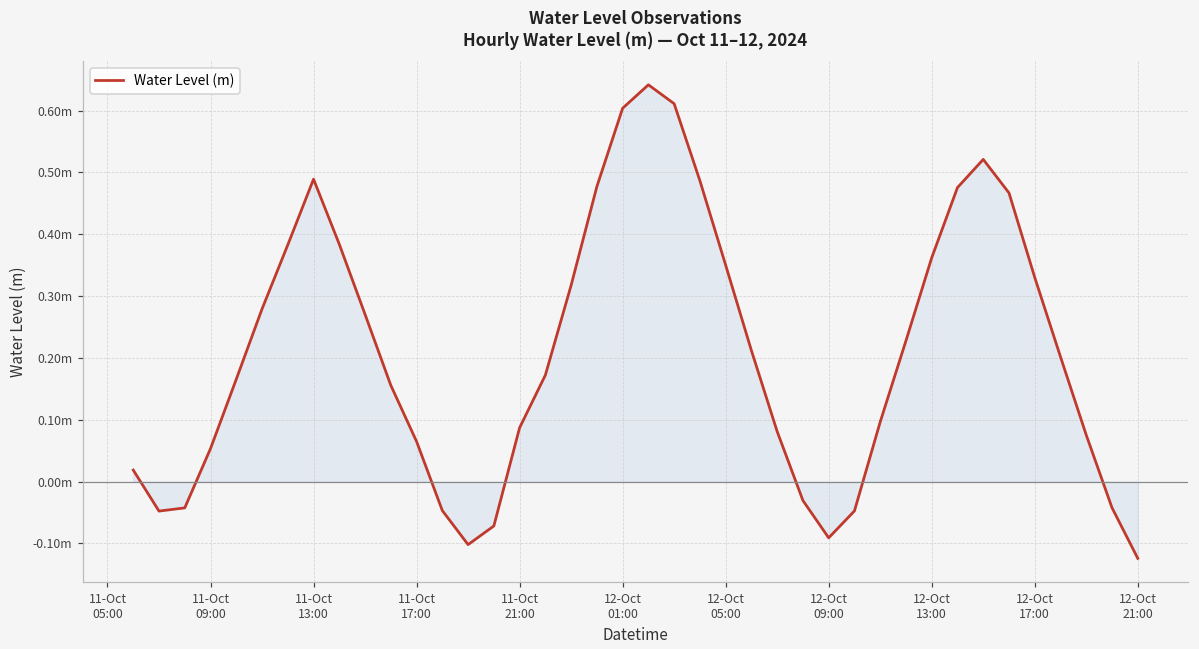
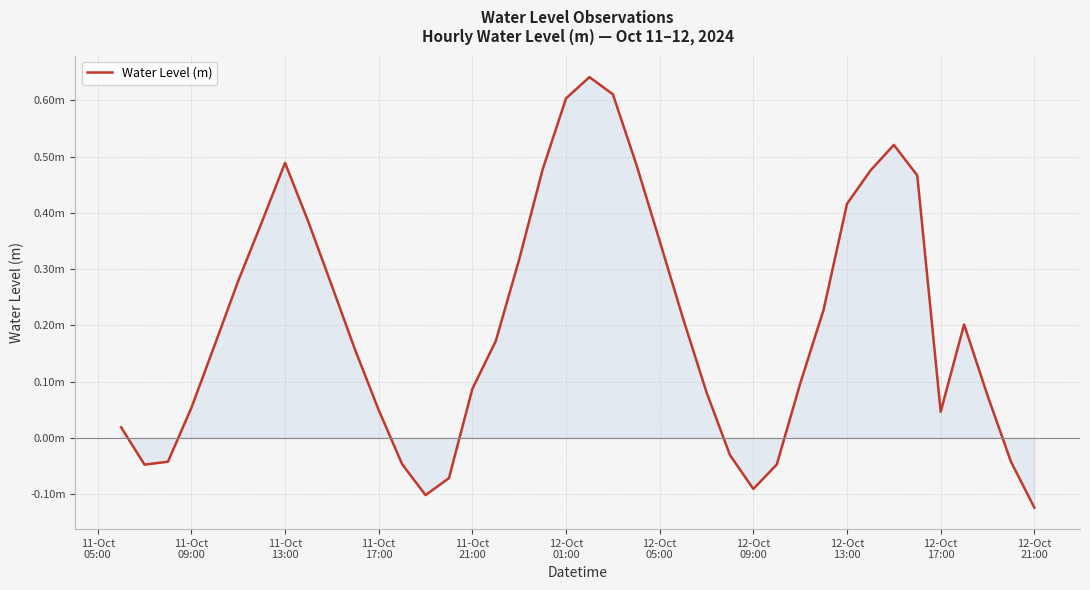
Water Level (m), 11-Oct 17:00: 0.06m -> 0.05m
Water Level (m), 12-Oct 13:00: 0.36m -> 0.42m
Water Level (m), 12-Oct 17:00: 0.33m -> 0.05m
